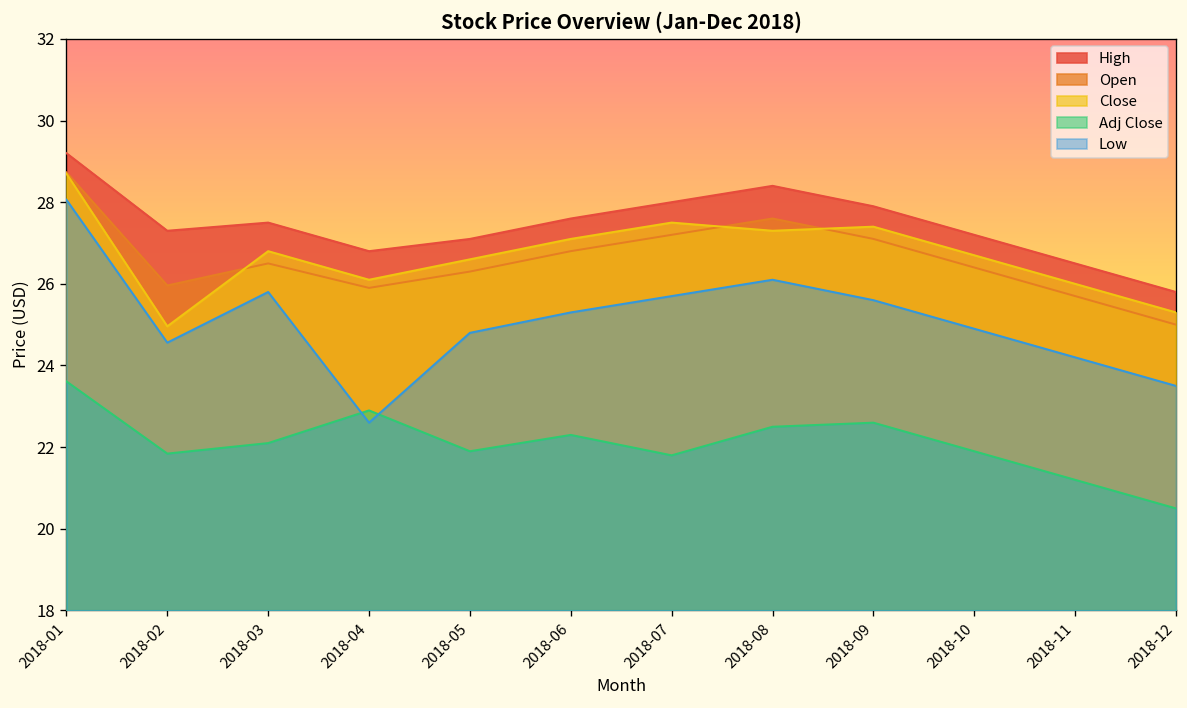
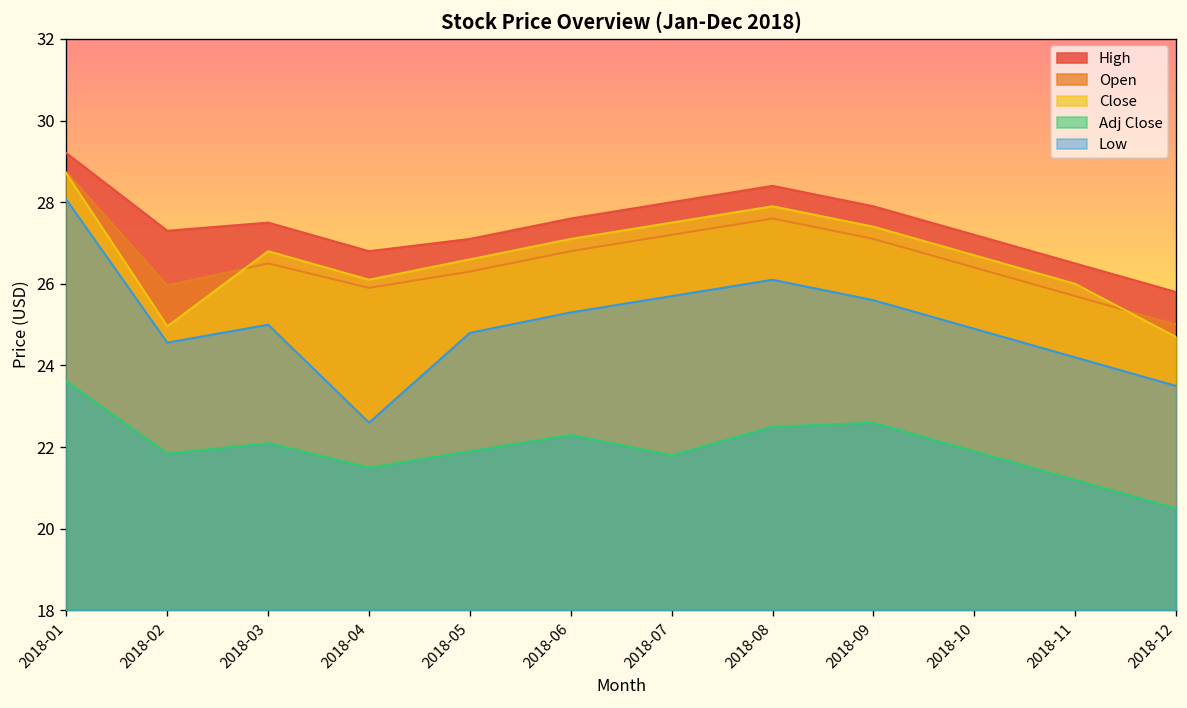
Low, 2018-03: 25.8 -> 25.0
Adj Close, 2018-04: 22.9 -> 21.5
Close, 2018-08: 27.3 -> 27.9
Close, 2018-12: 25.3 -> 24.7
